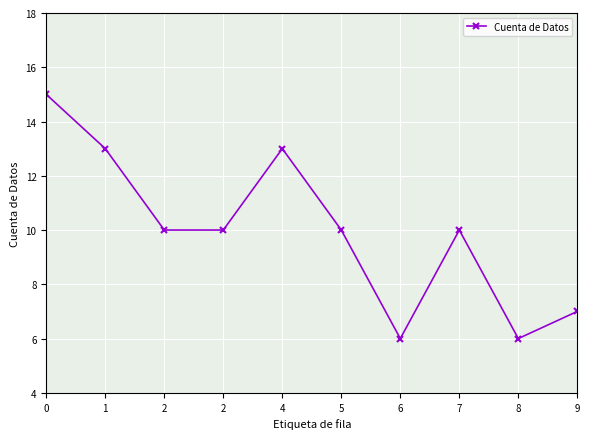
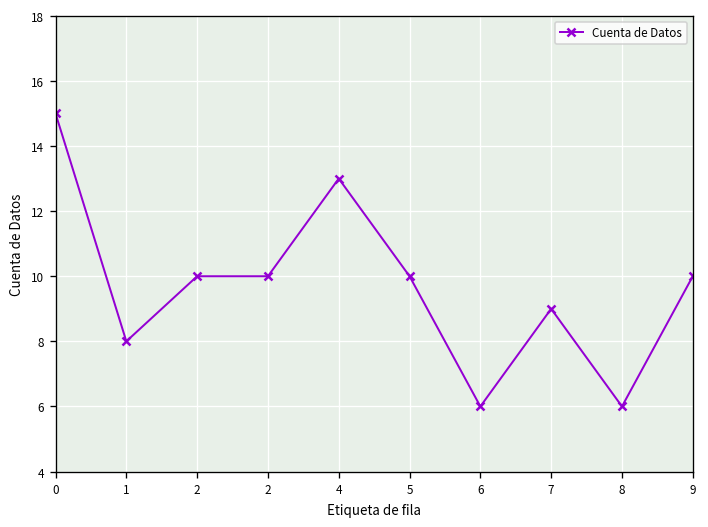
1: 13 -> 8
7: 10 -> 9
9: 7 -> 10
